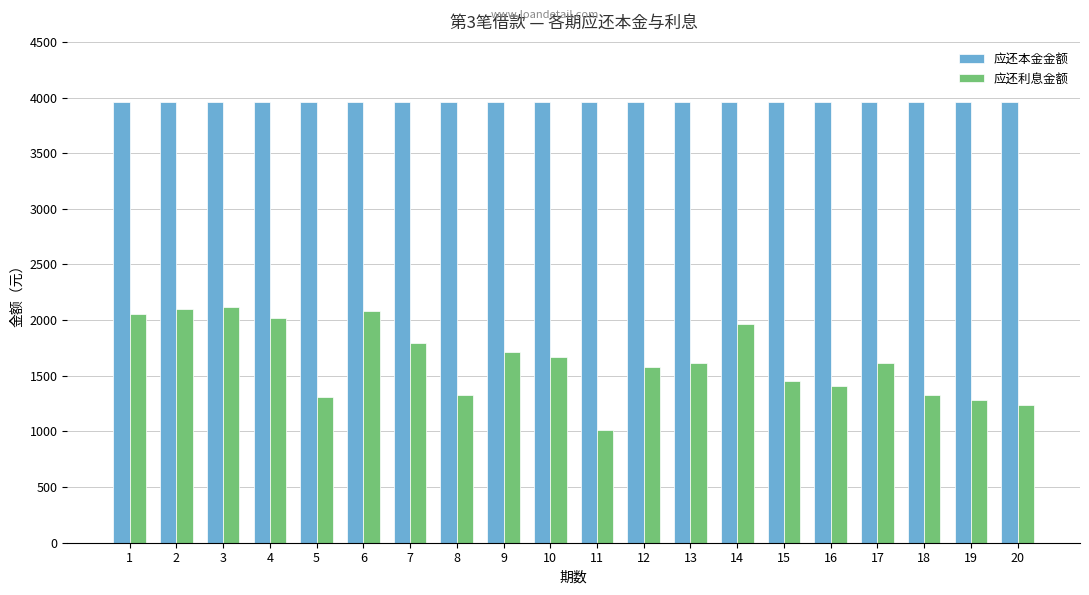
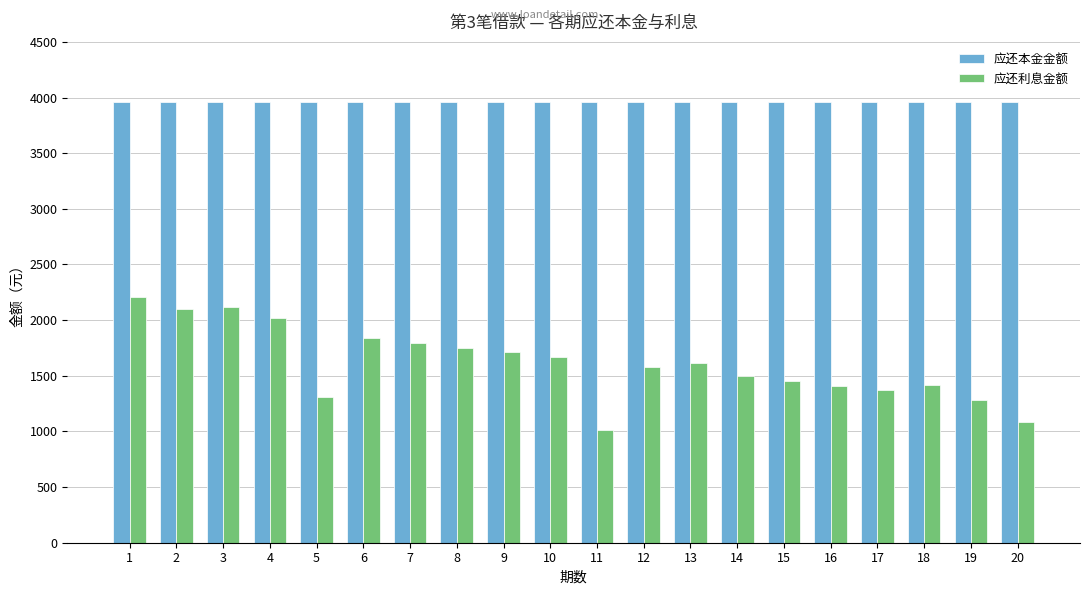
应还利息金额, 1: 2050 -> 2210
应还利息金额, 6: 2080 -> 1840
应还利息金额, 8: 1330 -> 1750
应还利息金额, 14: 1970 -> 1500
应还利息金额, 17: 1610 -> 1370
应还利息金额, 18: 1330 -> 1410
应还利息金额, 20: 1240 -> 1080
